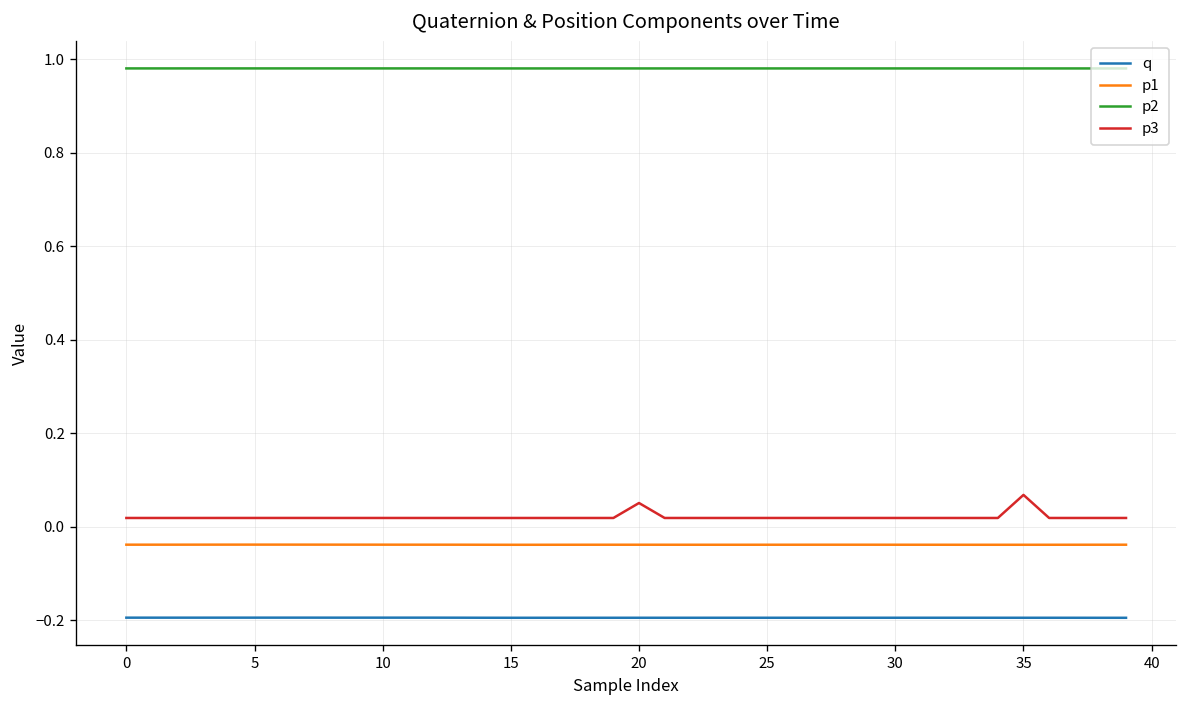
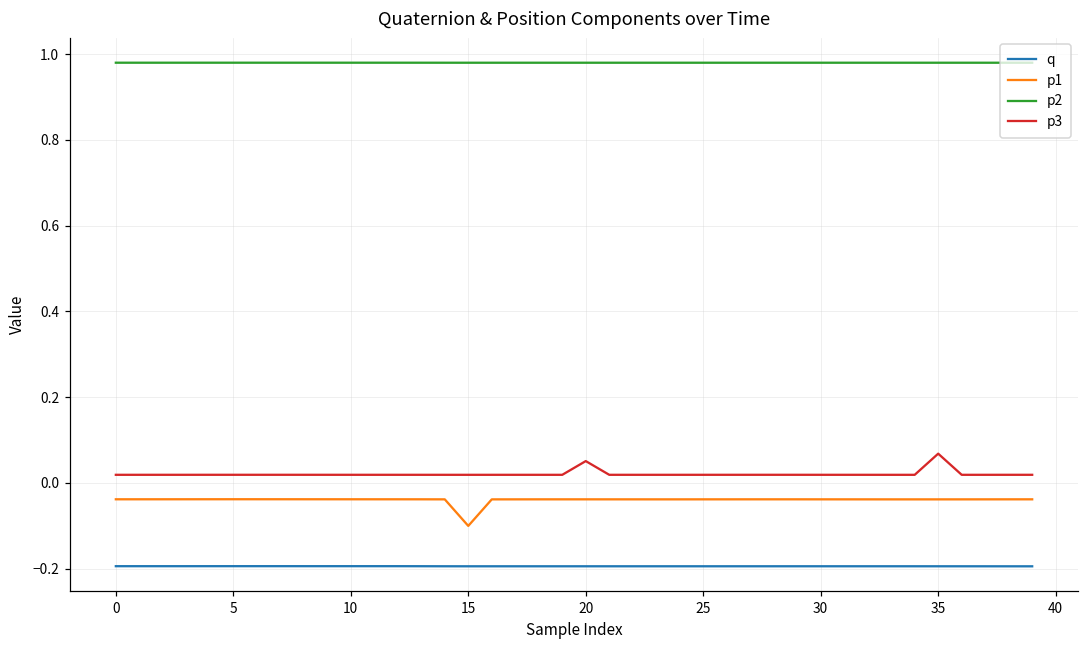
p1, 15: -0.04 -> -0.10
